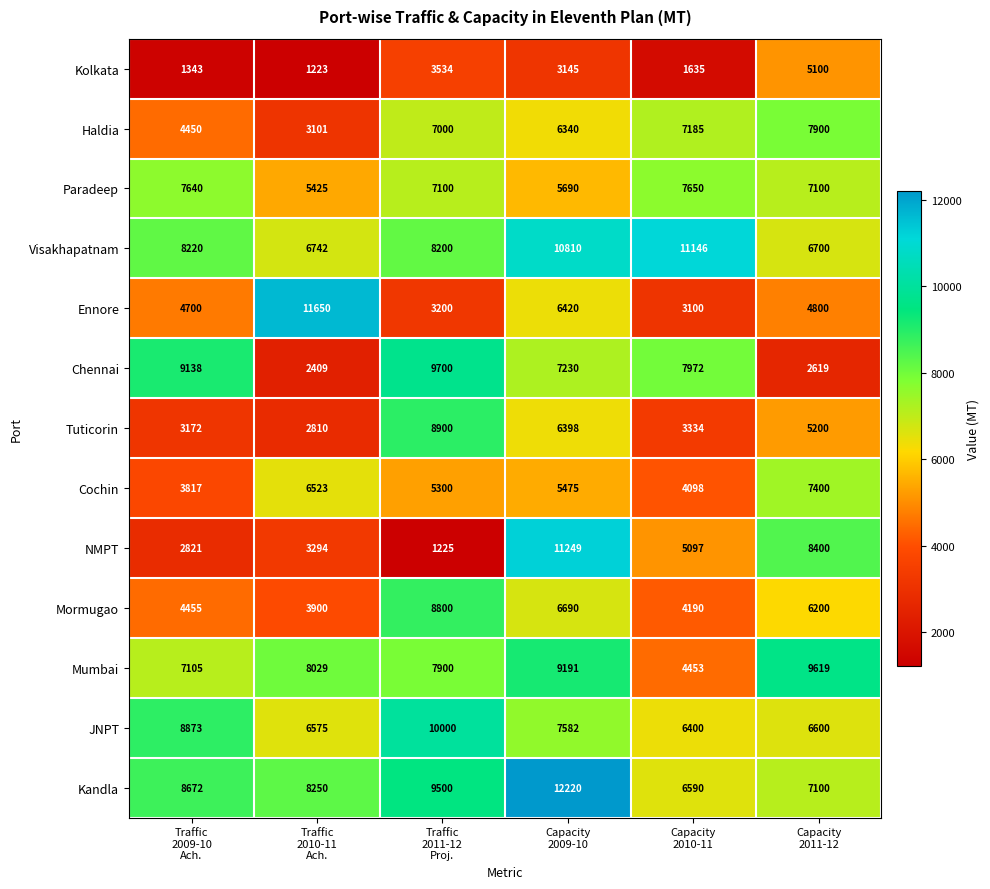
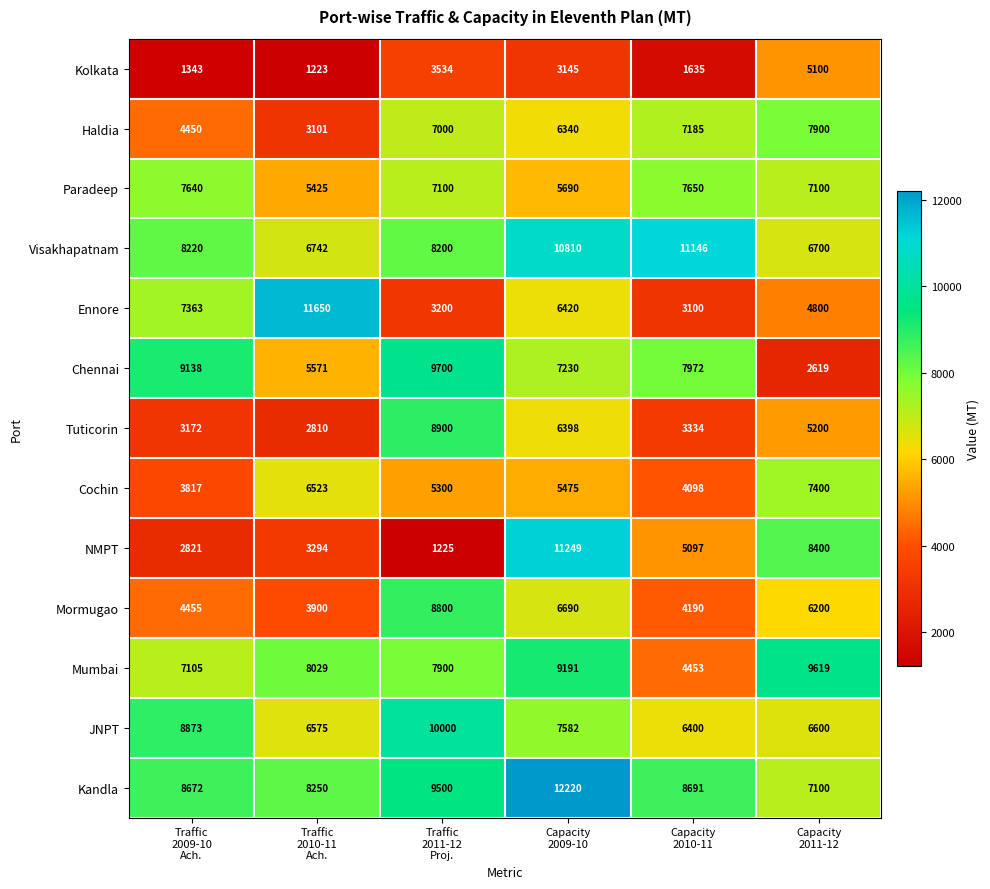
Ennore, Traffic 2009-10 Ach.: 4700 -> 7363
Chennai, Traffic 2010-11 Ach.: 2409 -> 5571
Kandla, Capacity 2010-11: 6590 -> 8691
